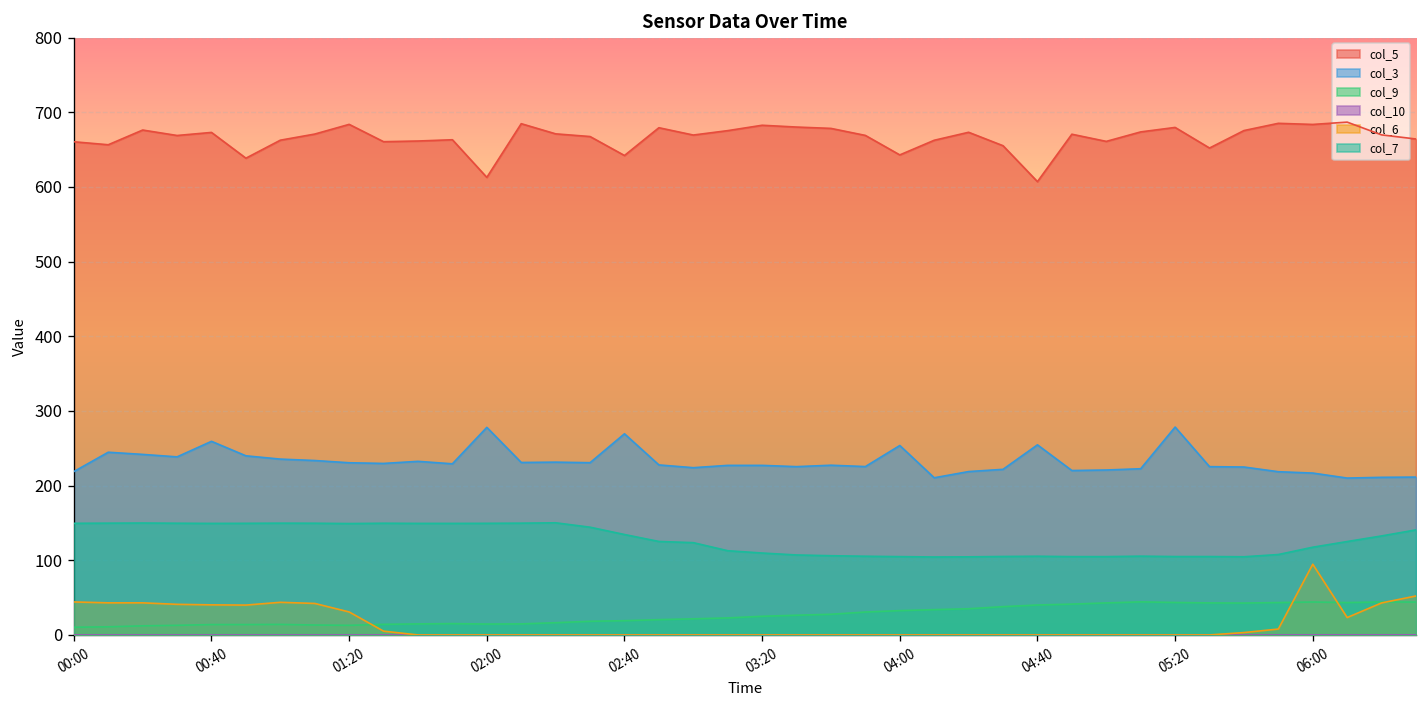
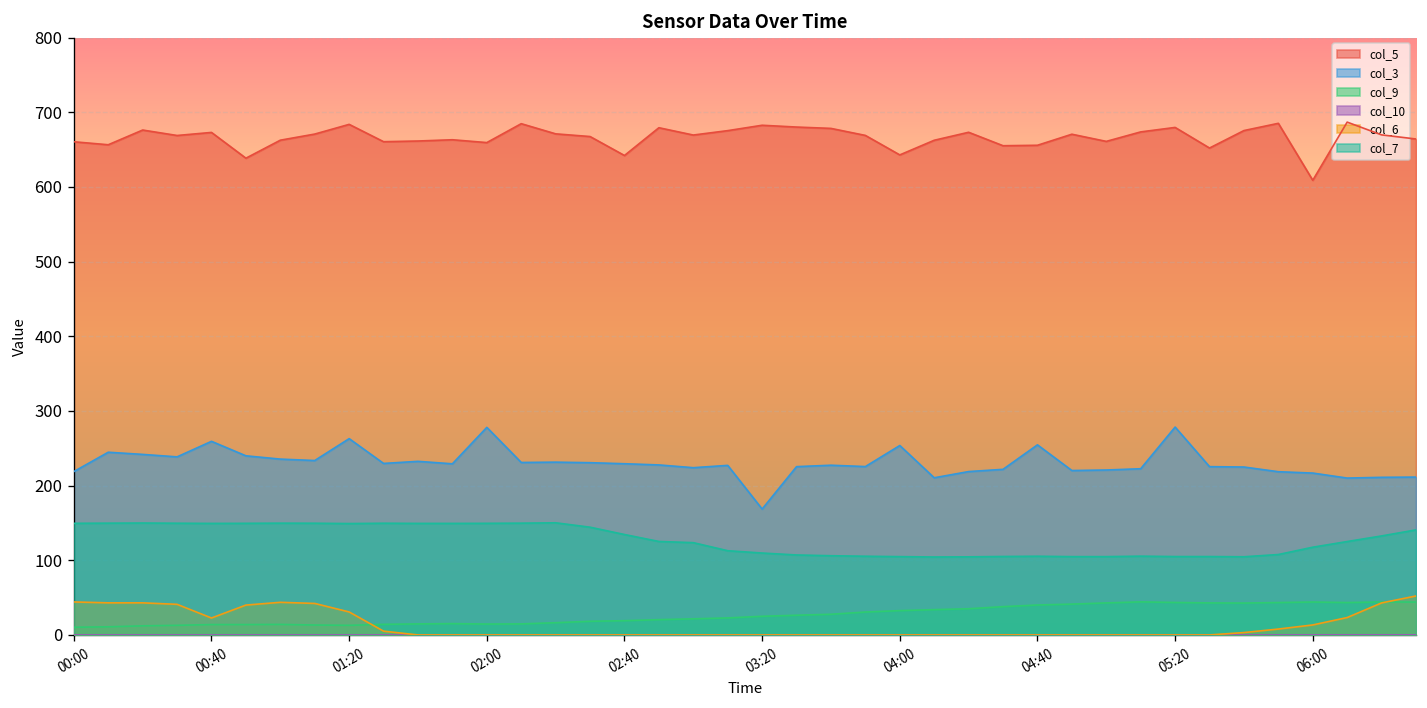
col_6, 00:40: 40 -> 20
col_3, 01:20: 230 -> 260
col_5, 02:00: 610 -> 660
col_3, 02:40: 270 -> 230
col_3, 03:20: 230 -> 170
col_5, 04:40: 610 -> 660
col_5, 06:00: 680 -> 610
col_6, 06:00: 90 -> 10
